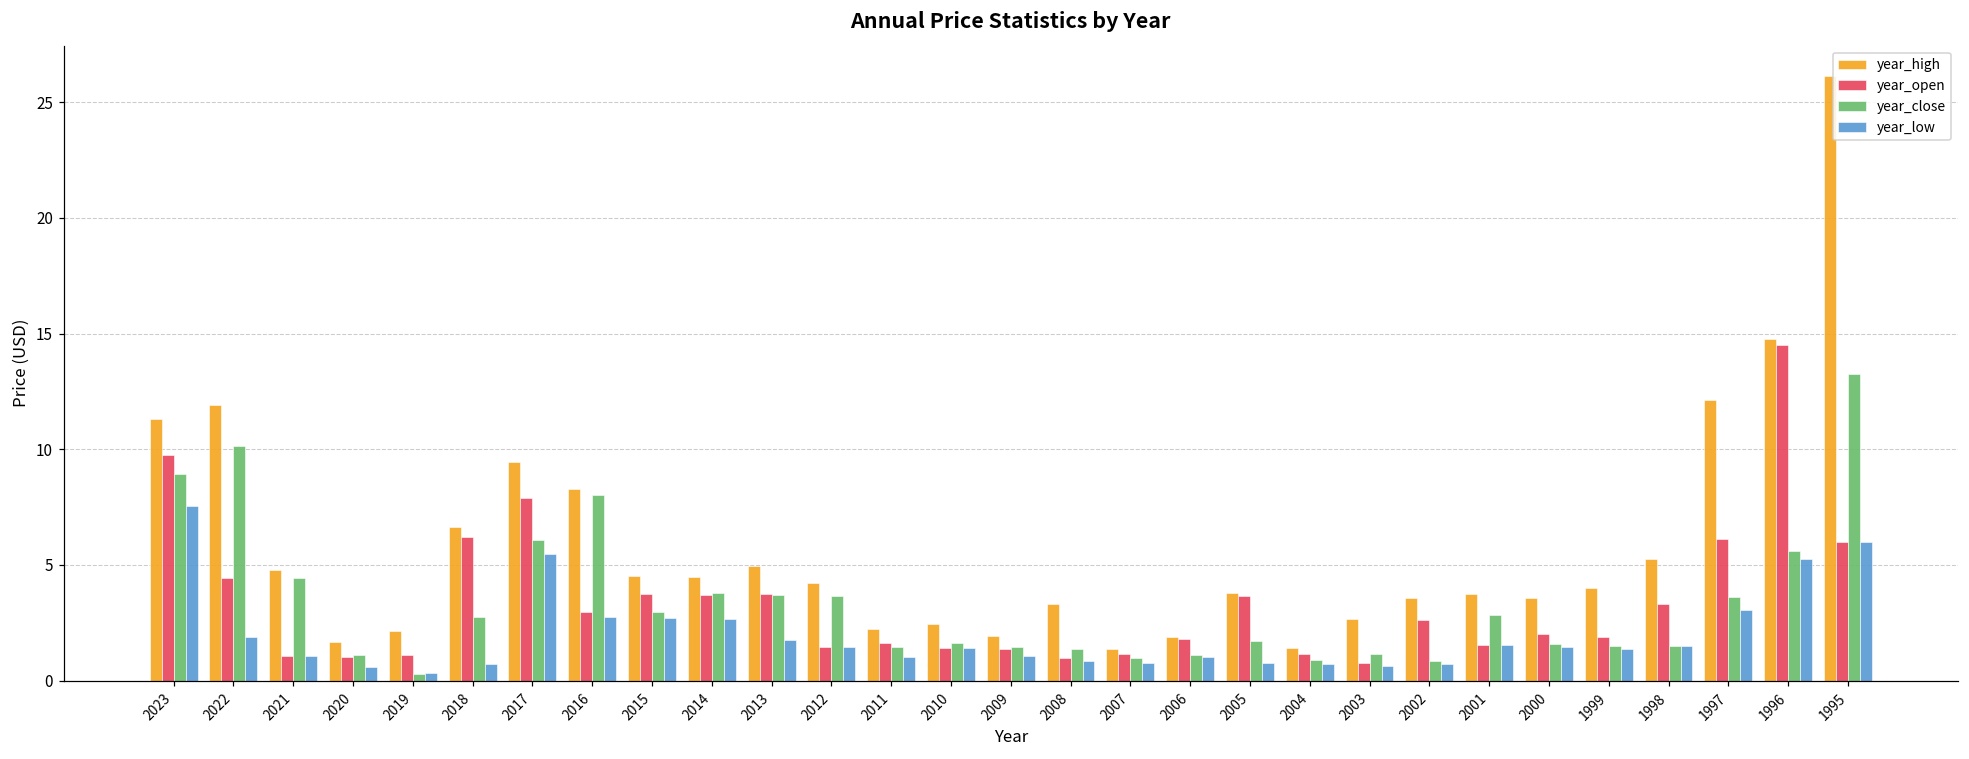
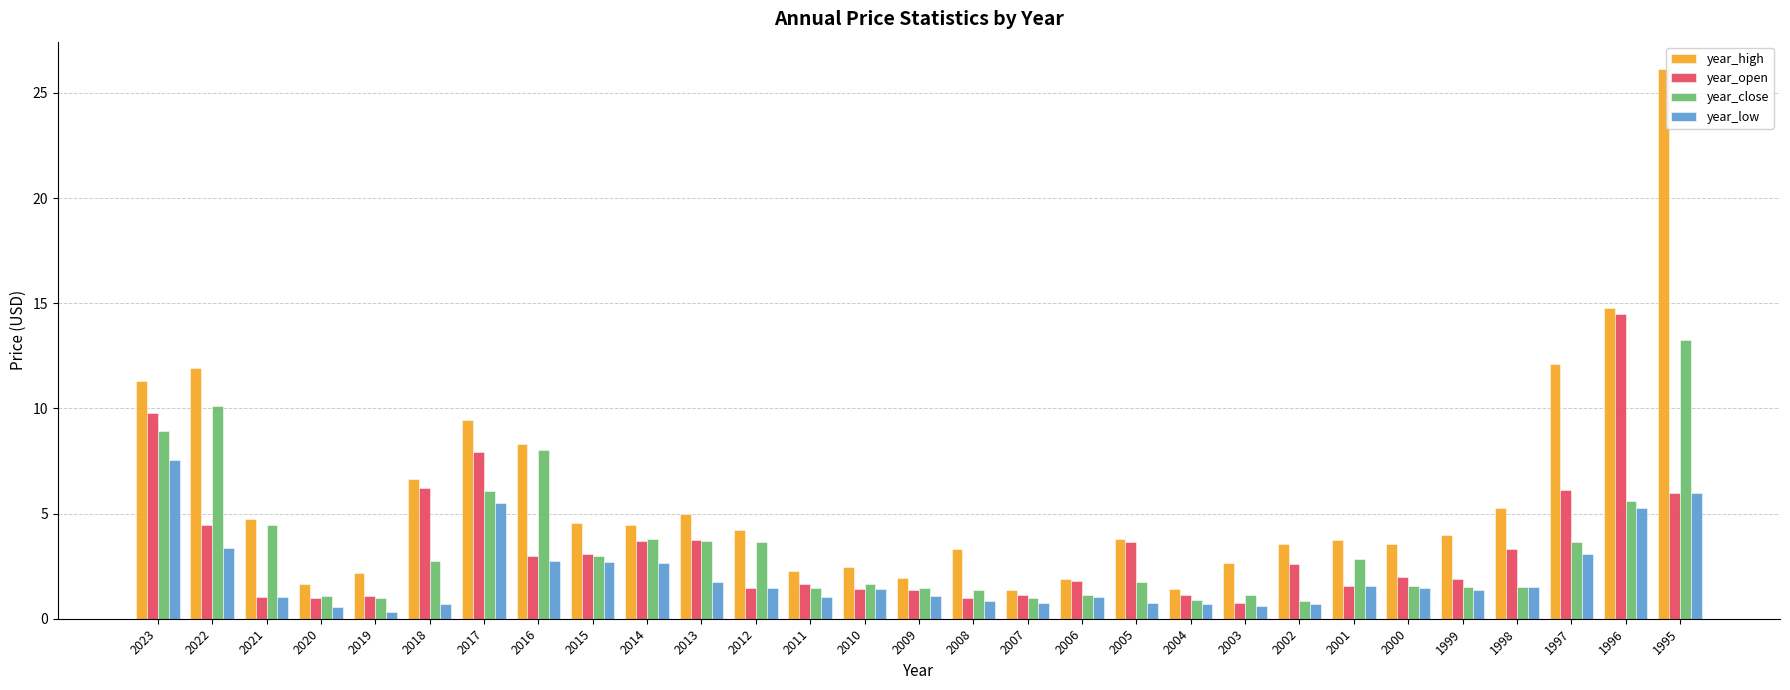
year_low, 2022: 1.9 -> 3.4
year_close, 2019: 0.3 -> 1.0
year_open, 2015: 3.7 -> 3.1
